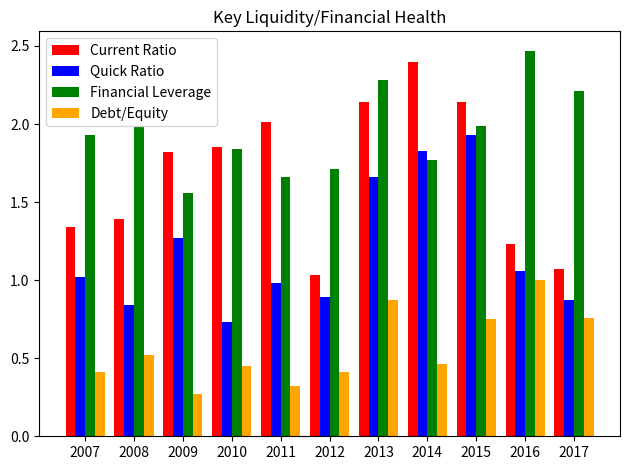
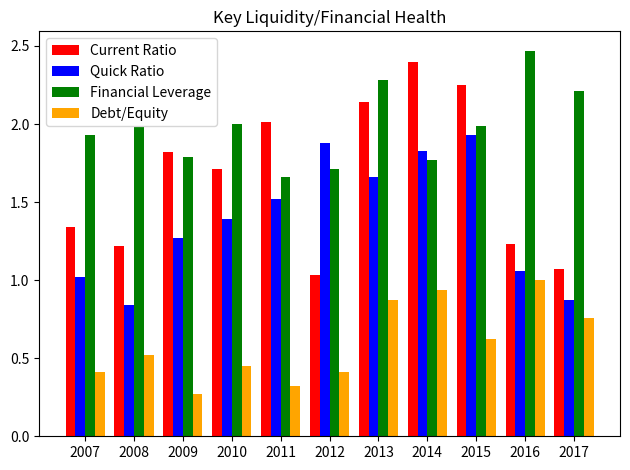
Current Ratio, 2008: 1.39 -> 1.22
Financial Leverage, 2009: 1.56 -> 1.79
Current Ratio, 2010: 1.85 -> 1.71
Quick Ratio, 2010: 0.73 -> 1.39
Financial Leverage, 2010: 1.84 -> 2.00
Quick Ratio, 2011: 0.98 -> 1.52
Quick Ratio, 2012: 0.89 -> 1.88
Debt/Equity, 2014: 0.46 -> 0.94
Current Ratio, 2015: 2.14 -> 2.25
Debt/Equity, 2015: 0.75 -> 0.62
